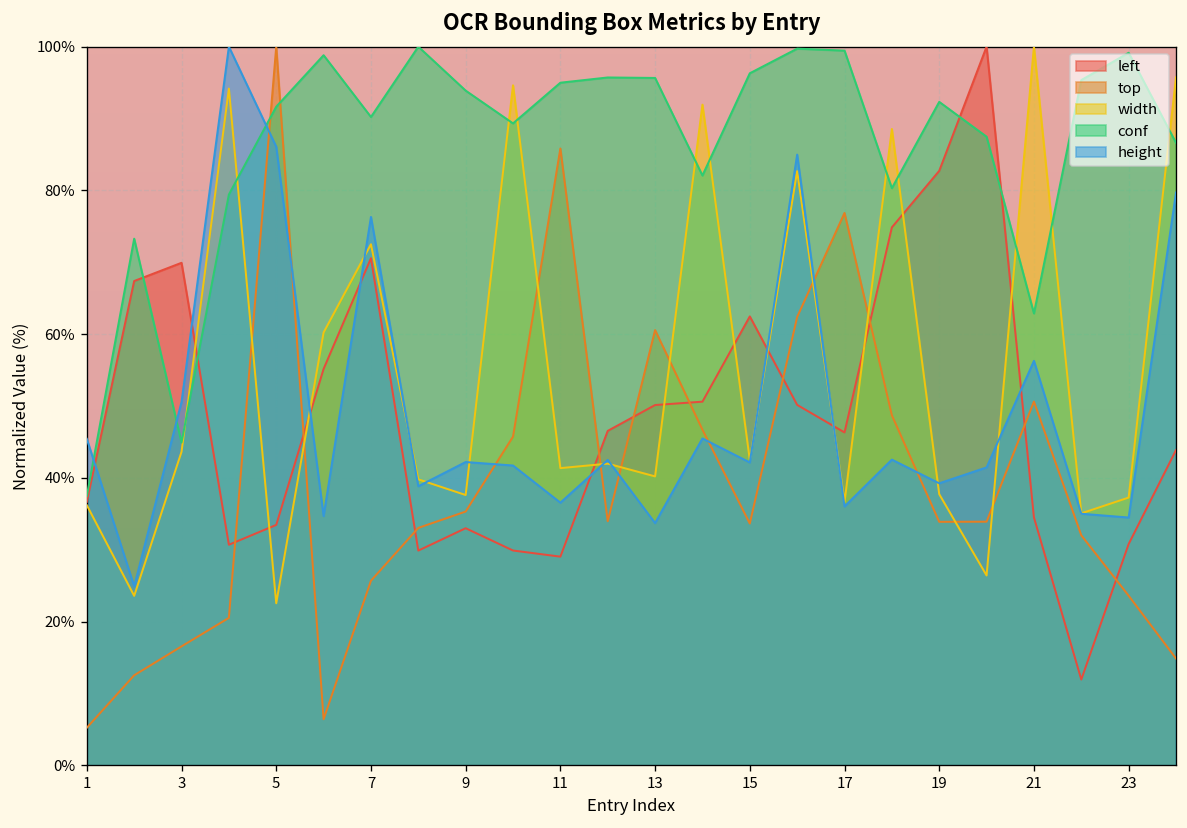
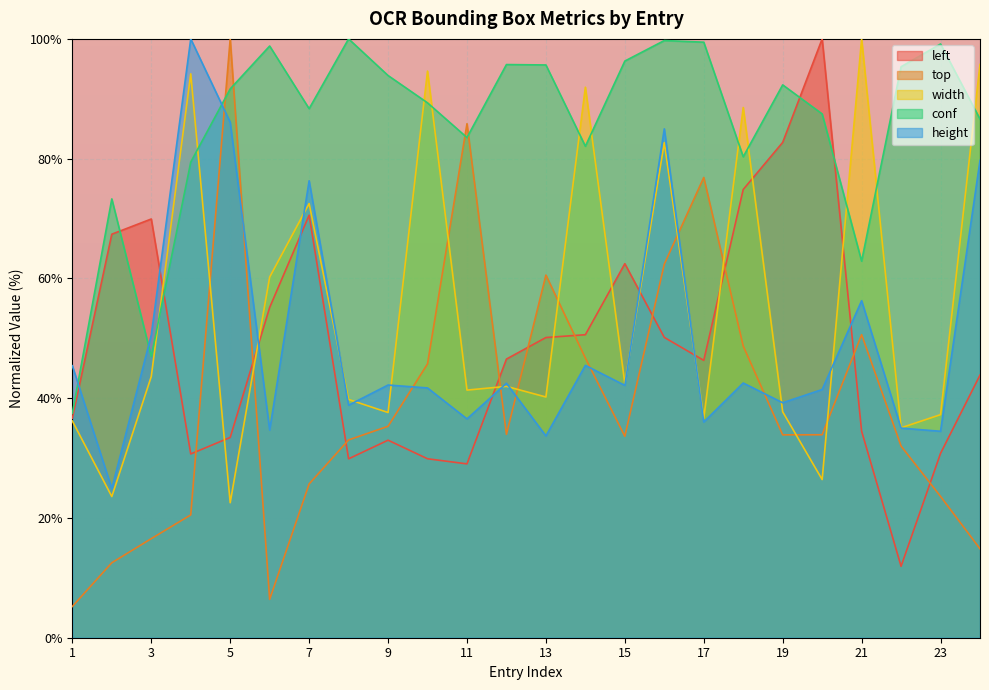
conf, 3: 45% -> 47%
conf, 7: 90% -> 88%
conf, 11: 95% -> 84%
